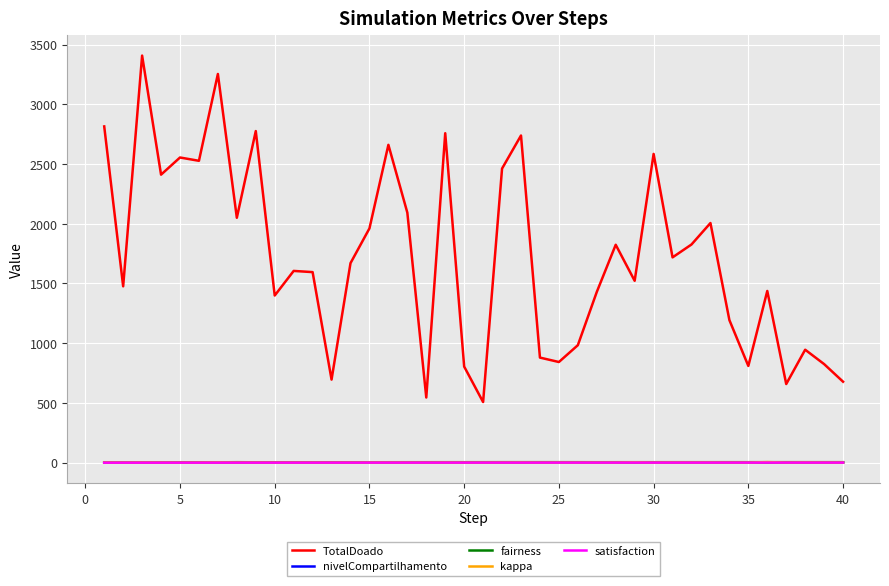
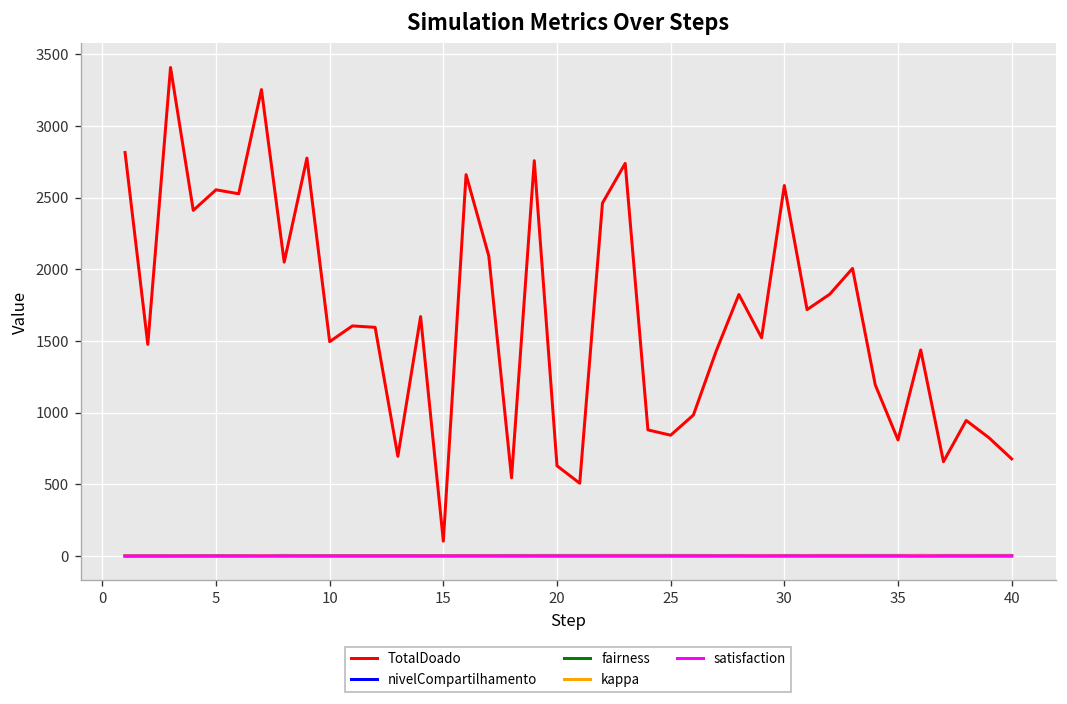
TotalDoado, 10: 1400 -> 1500
TotalDoado, 15: 1960 -> 100
TotalDoado, 20: 800 -> 630
